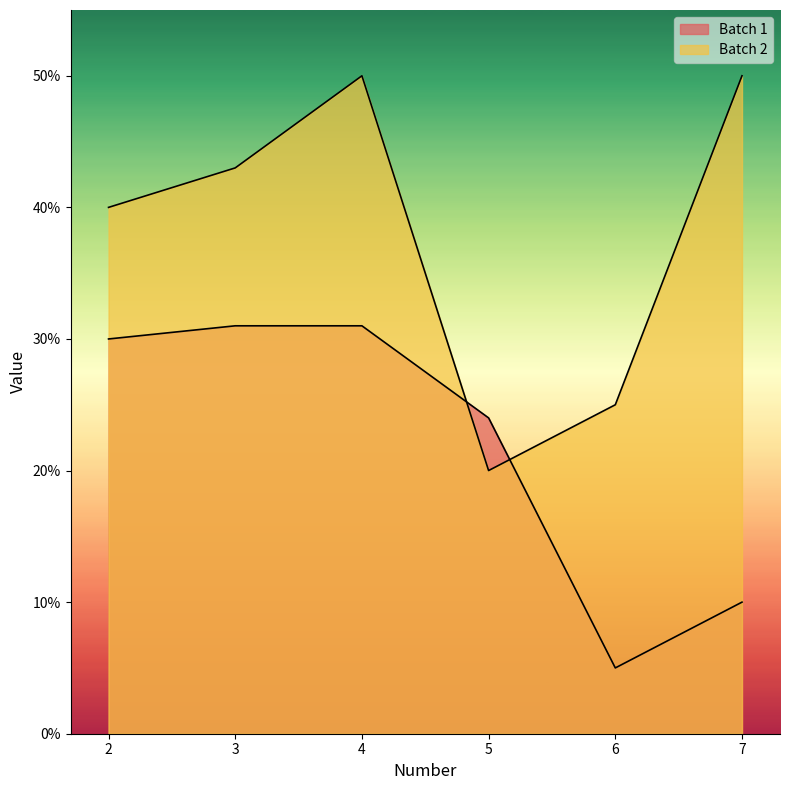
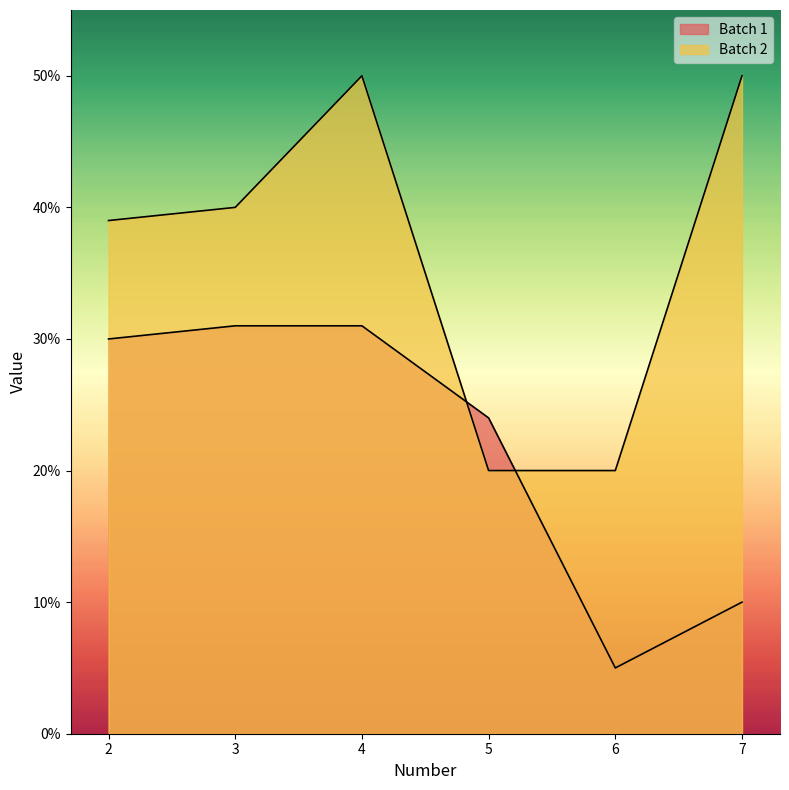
Batch 2, 2: 40% -> 39%
Batch 2, 3: 43% -> 40%
Batch 2, 6: 25% -> 20%
